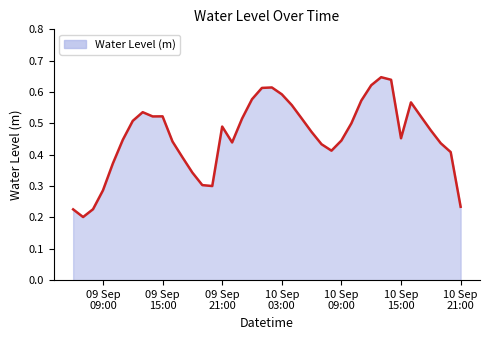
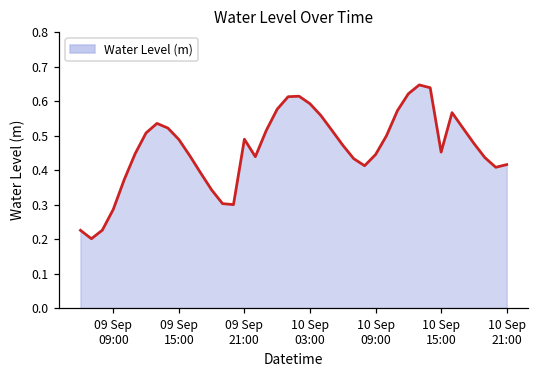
09 Sep 15:00: 0.52 -> 0.49
10 Sep 21:00: 0.23 -> 0.42
